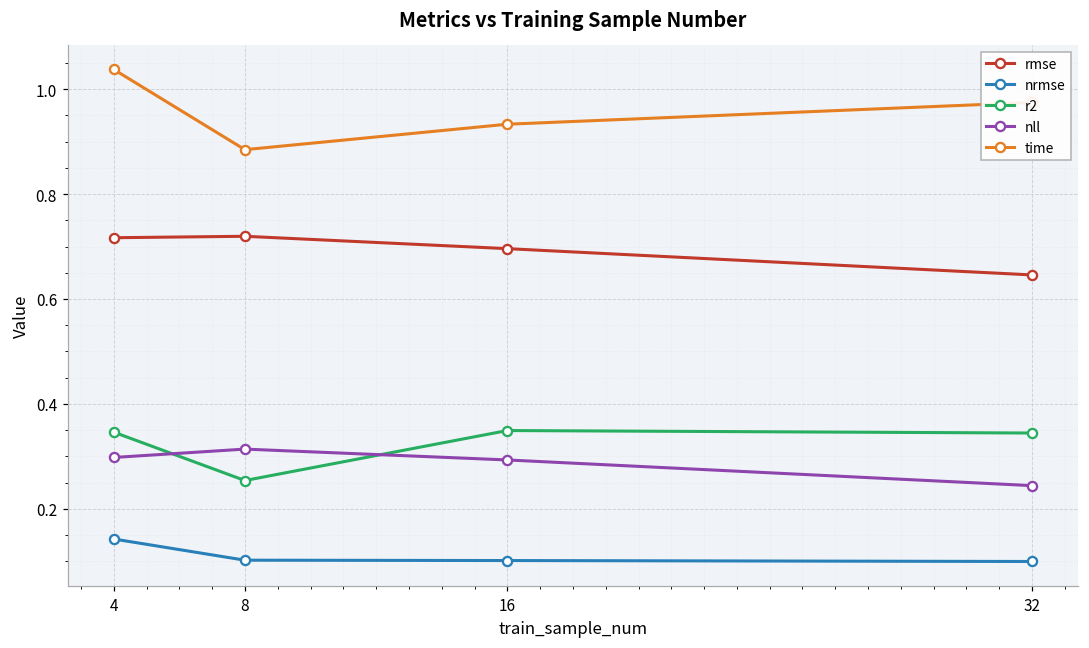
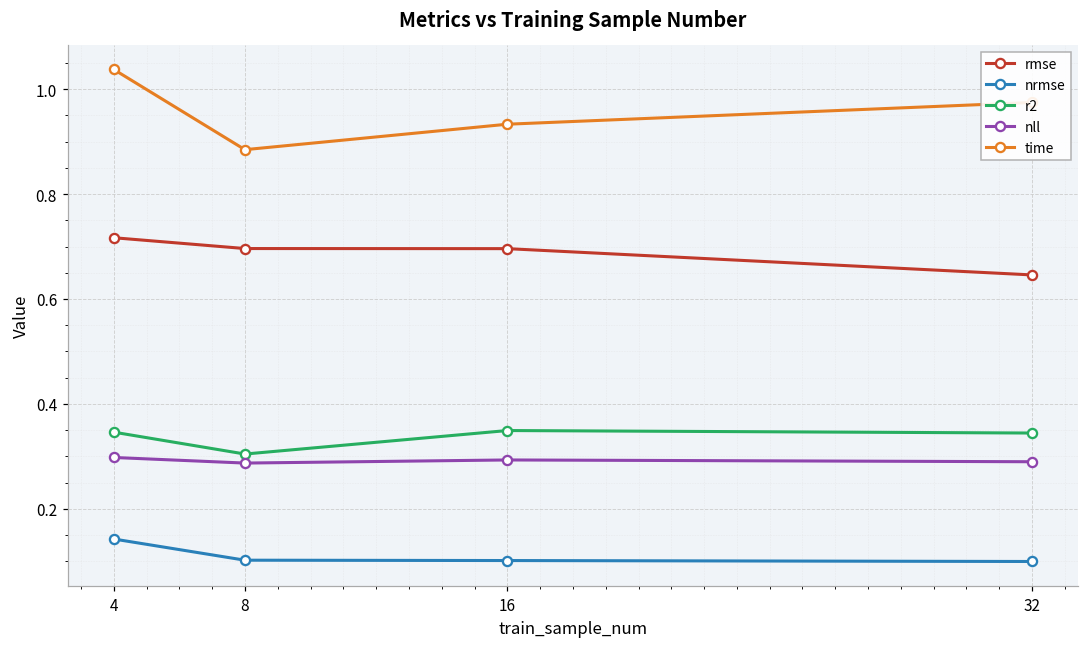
rmse, 8: 0.72 -> 0.70
r2, 8: 0.25 -> 0.30
nll, 8: 0.31 -> 0.29
nll, 32: 0.24 -> 0.29
